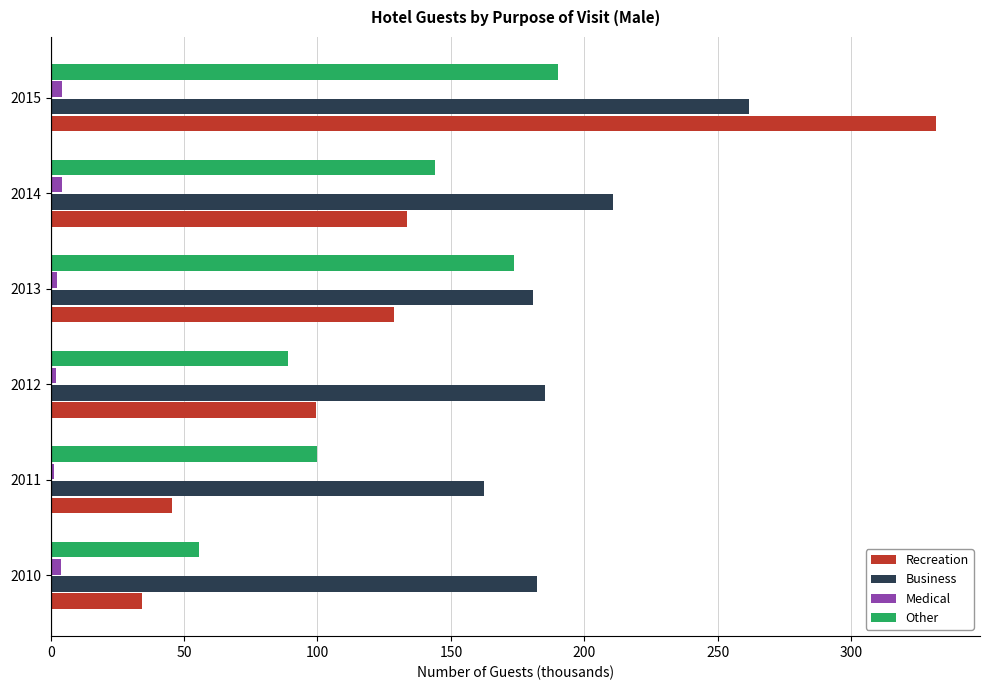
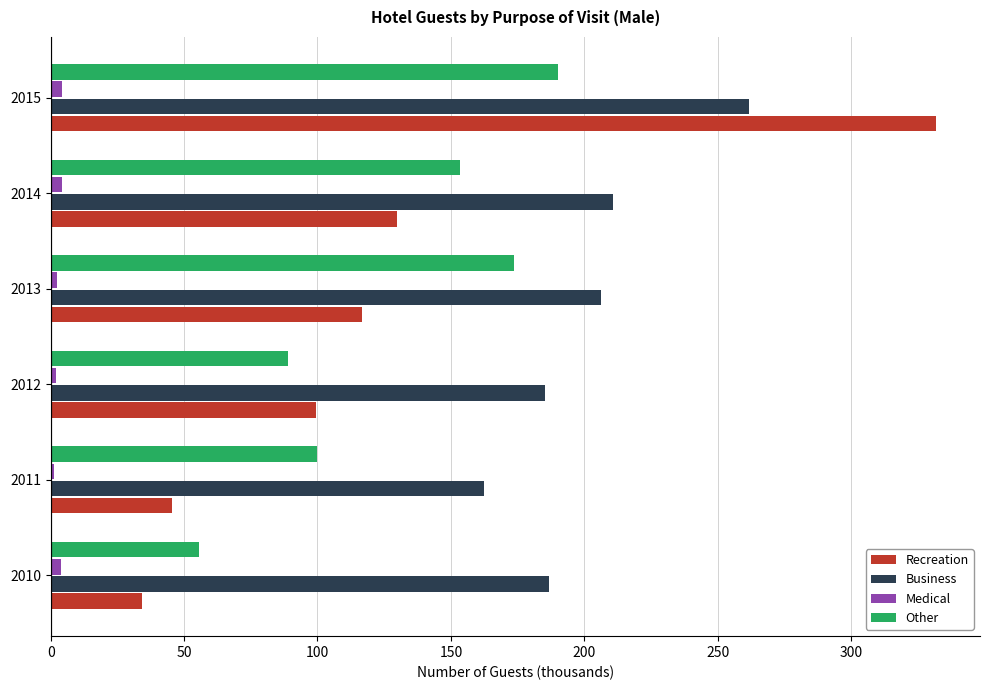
Other, 2014: 144 -> 153
Recreation, 2014: 133 -> 130
Business, 2013: 181 -> 206
Recreation, 2013: 129 -> 117
Business, 2010: 182 -> 187
